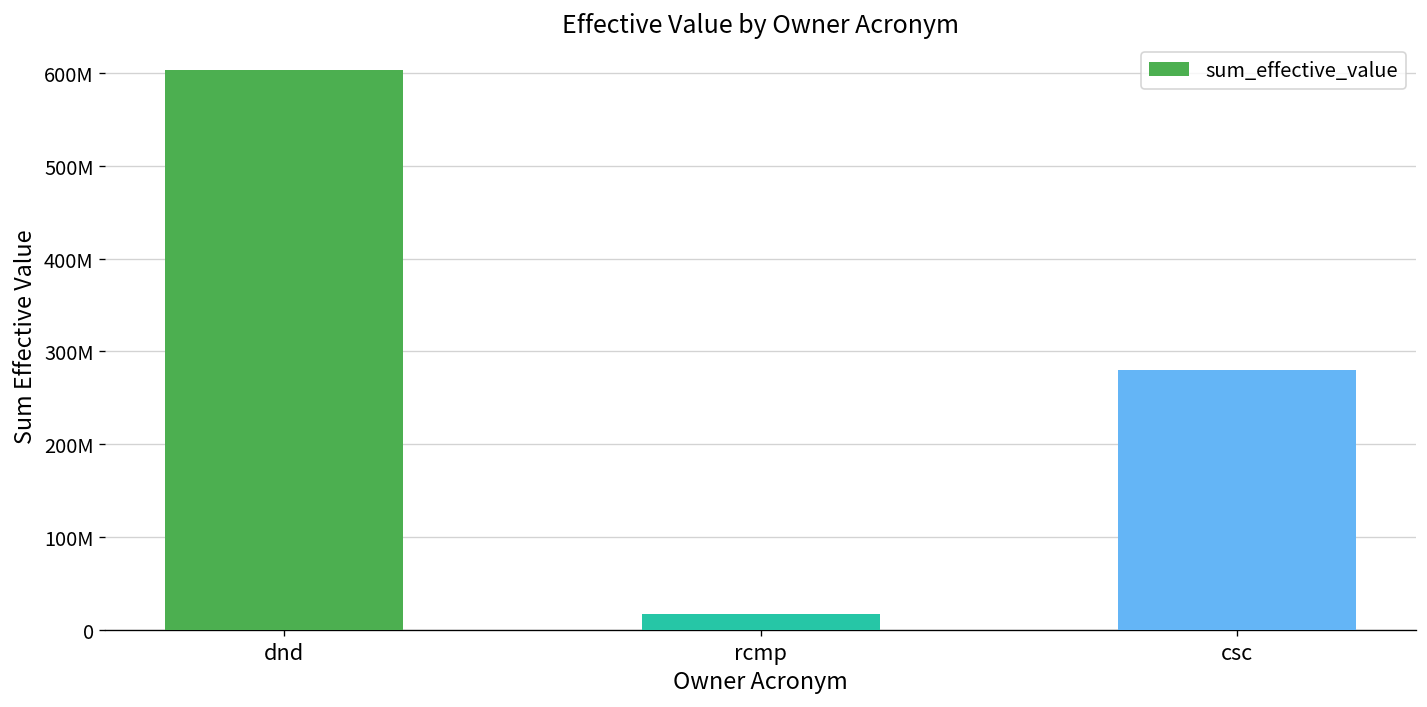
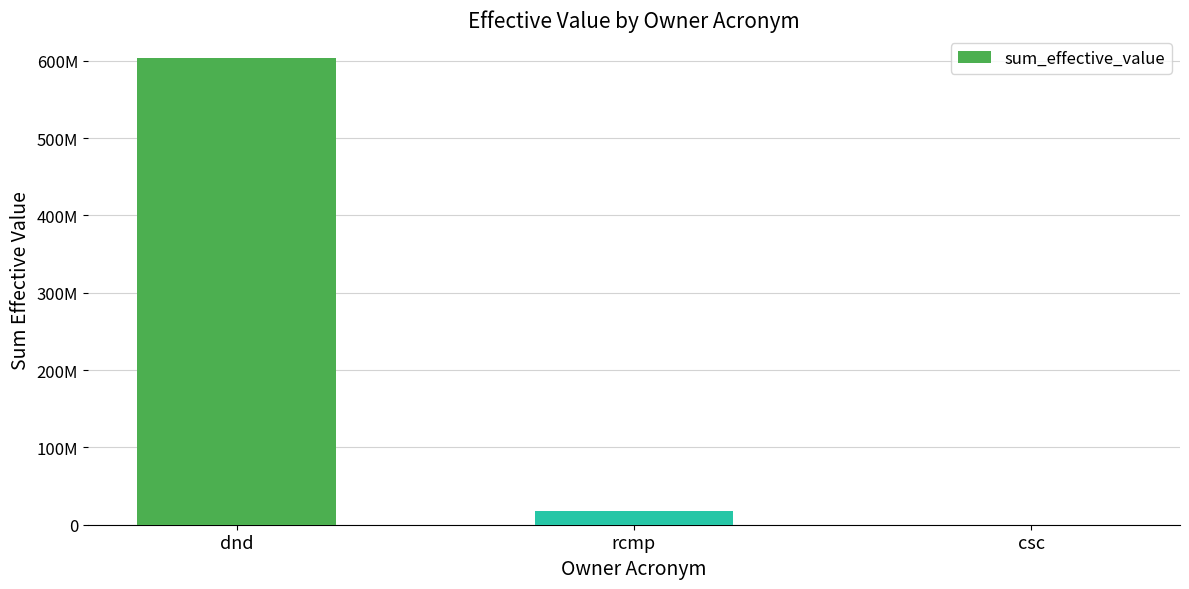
csc: 280000000 -> 0
